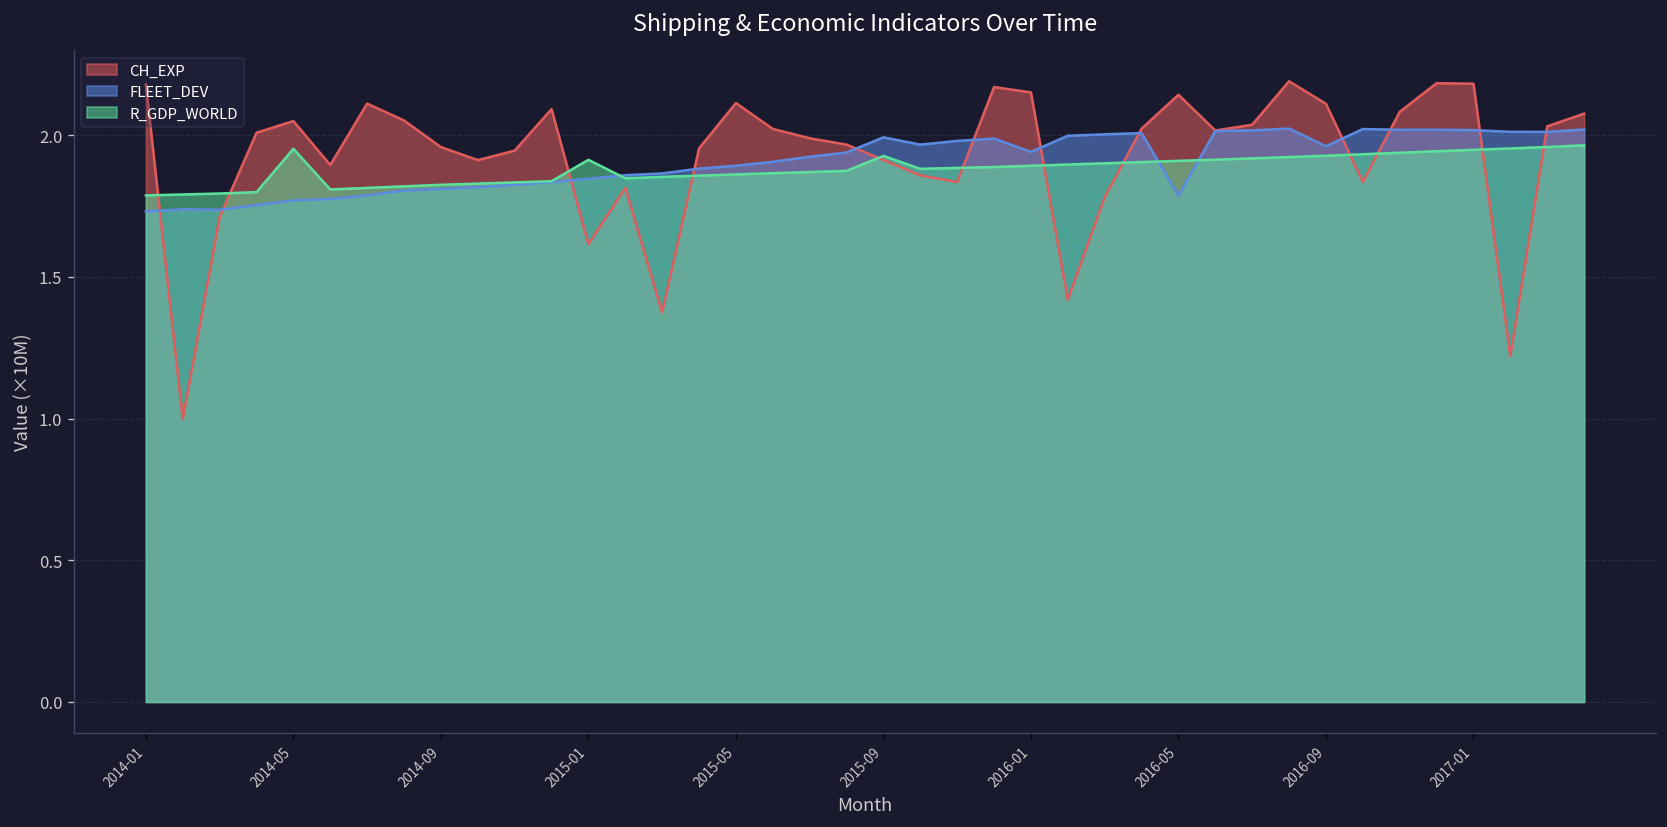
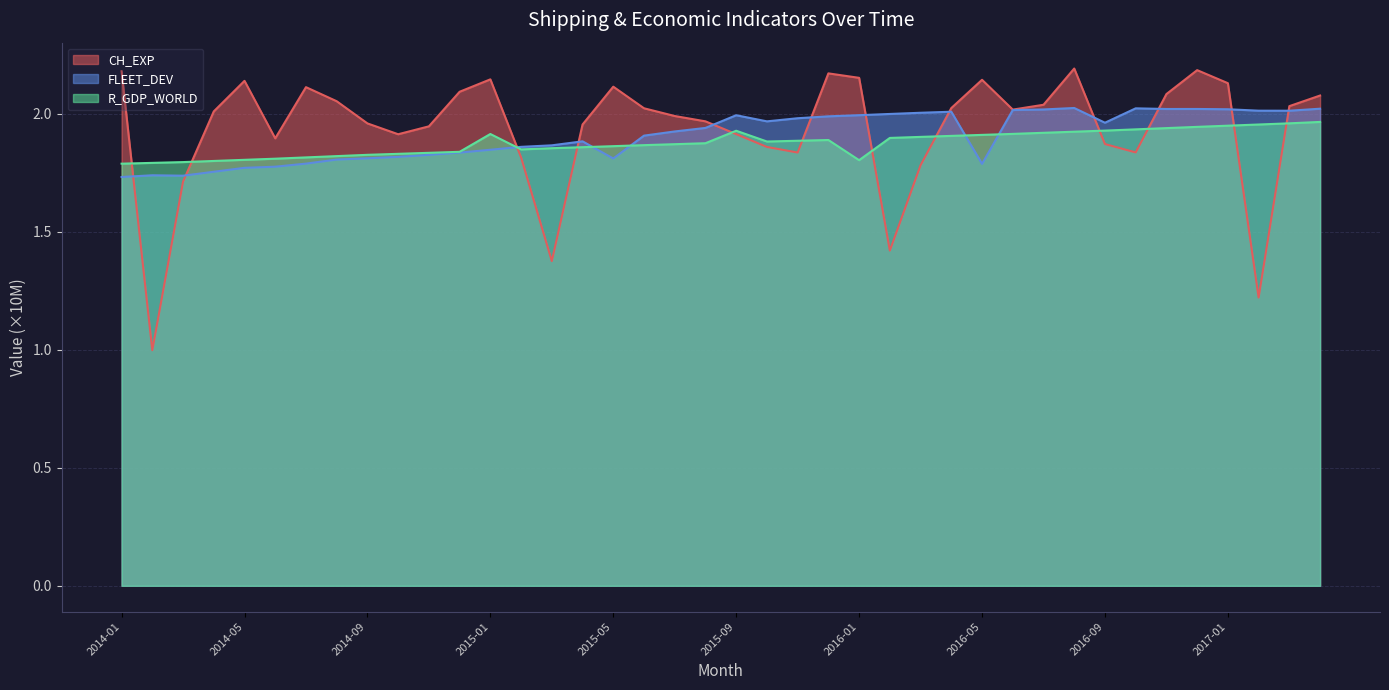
CH_EXP, 2014-05: 2.05 -> 2.14
R_GDP_WORLD, 2014-05: 1.95 -> 1.80
CH_EXP, 2015-01: 1.62 -> 2.14
FLEET_DEV, 2015-05: 1.89 -> 1.81
FLEET_DEV, 2016-01: 1.94 -> 1.99
R_GDP_WORLD, 2016-01: 1.89 -> 1.80
CH_EXP, 2016-09: 2.11 -> 1.87
CH_EXP, 2017-01: 2.18 -> 2.13
